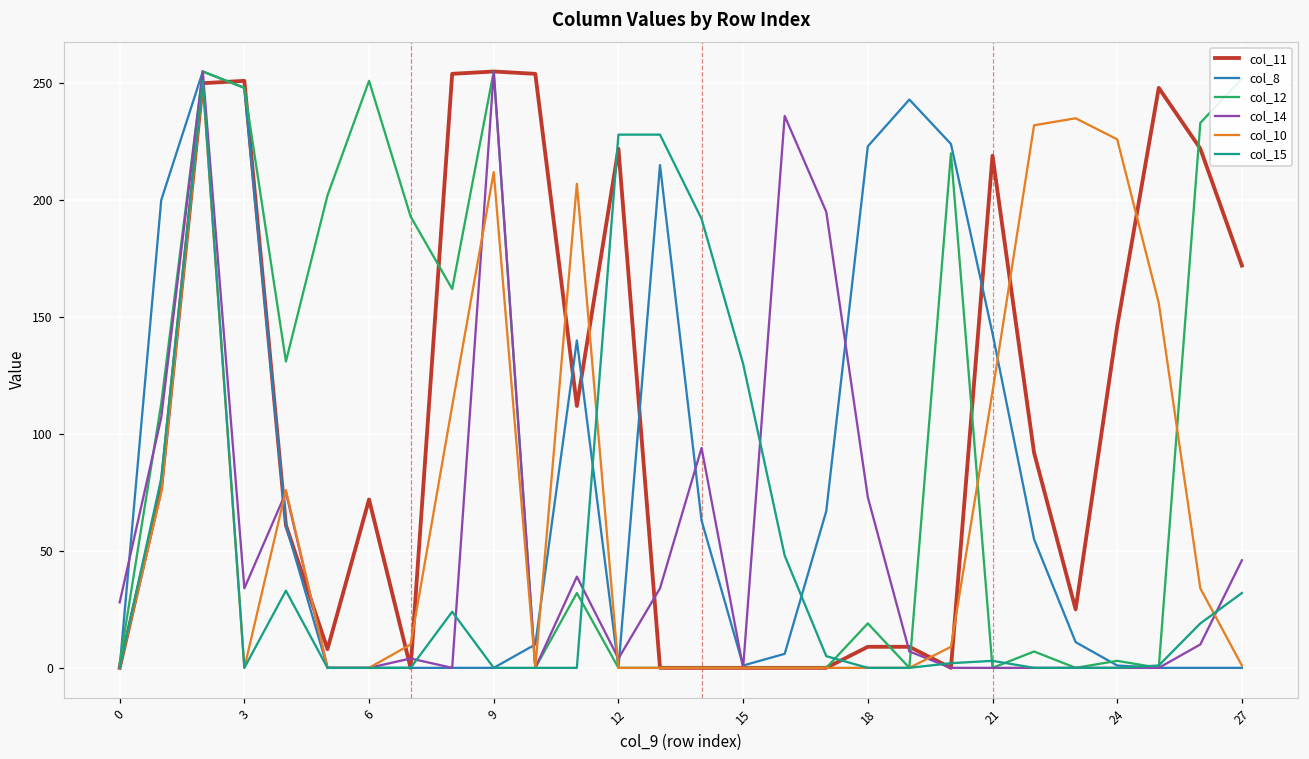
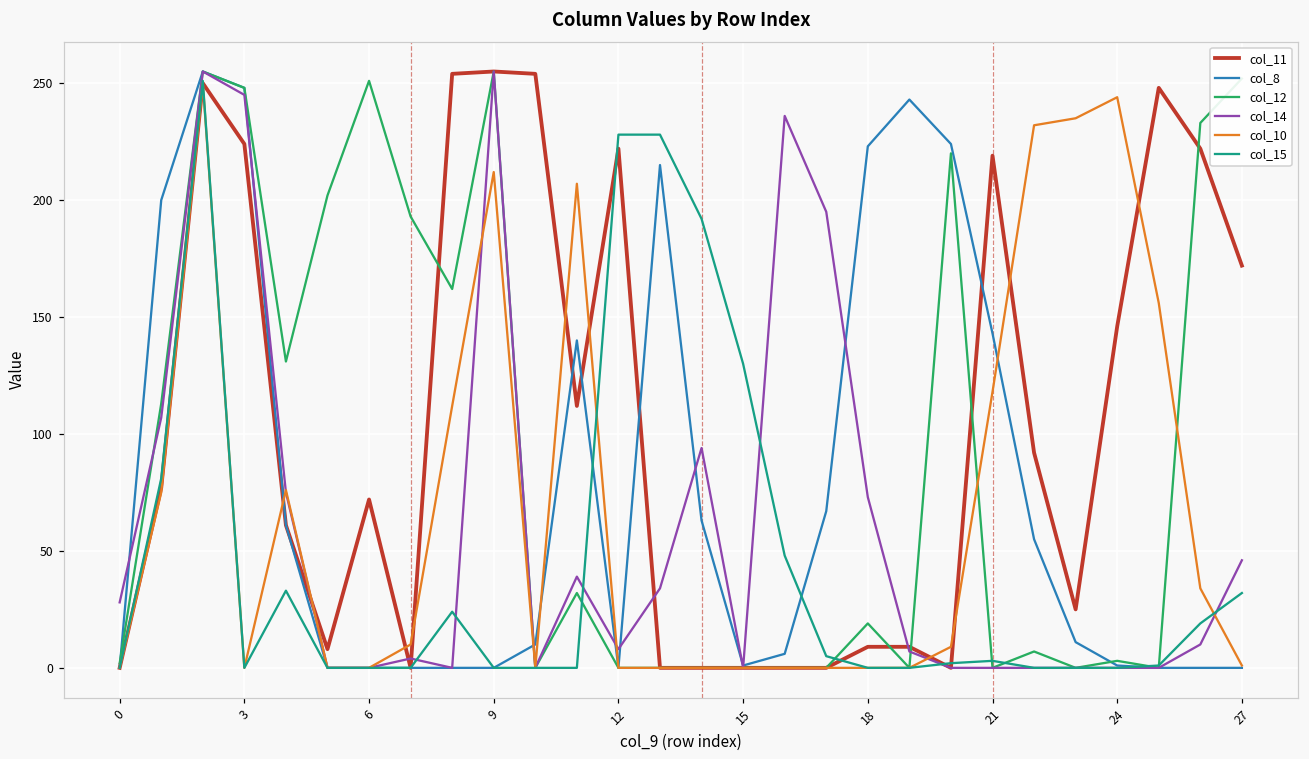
col_11, 3: 251 -> 224
col_14, 3: 34 -> 245
col_14, 12: 4 -> 8
col_10, 24: 226 -> 244
